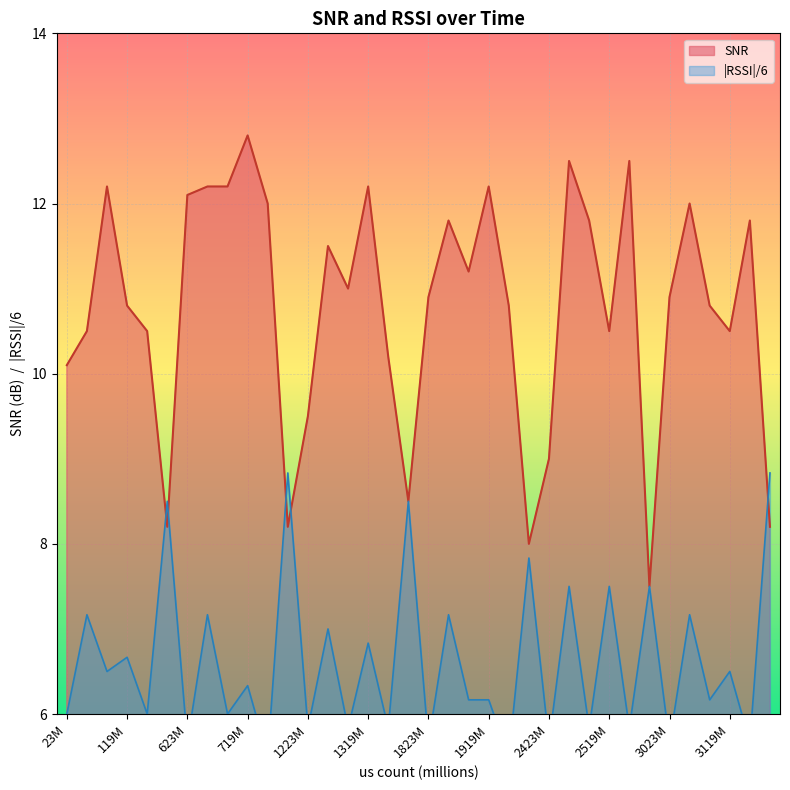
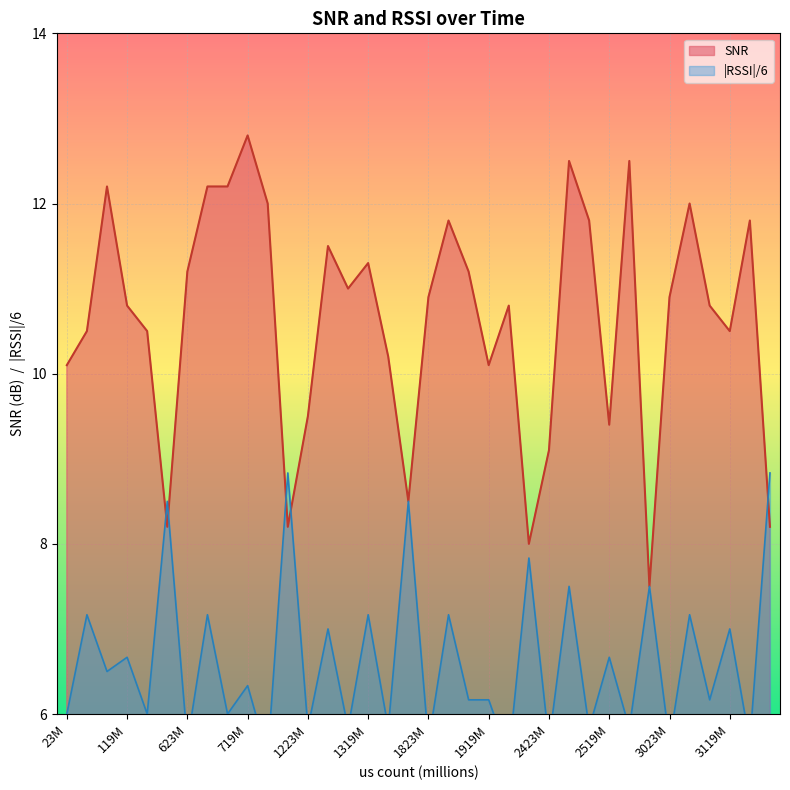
SNR, 623M: 12.1 -> 11.2
SNR, 1319M: 12.2 -> 11.3
|RSSI|/6, 1319M: 6.8 -> 7.2
SNR, 1919M: 12.2 -> 10.1
SNR, 2423M: 9.0 -> 9.1
SNR, 2519M: 10.5 -> 9.4
|RSSI|/6, 2519M: 7.5 -> 6.7
|RSSI|/6, 3119M: 6.5 -> 7.0
